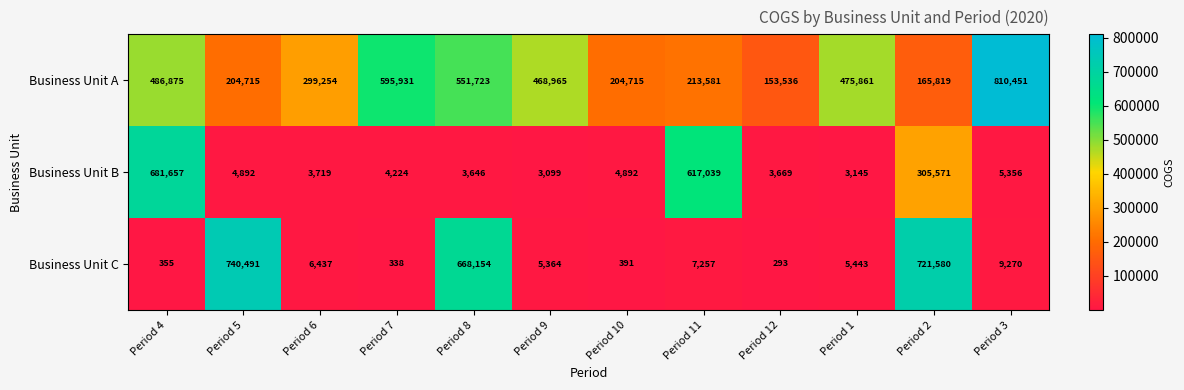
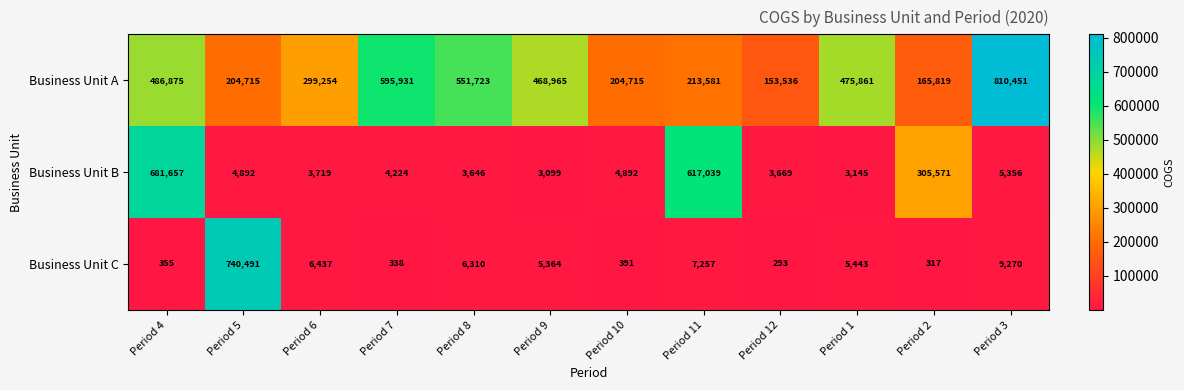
Business Unit C, Period 8: 668,154 -> 6,310
Business Unit C, Period 2: 721,580 -> 317
